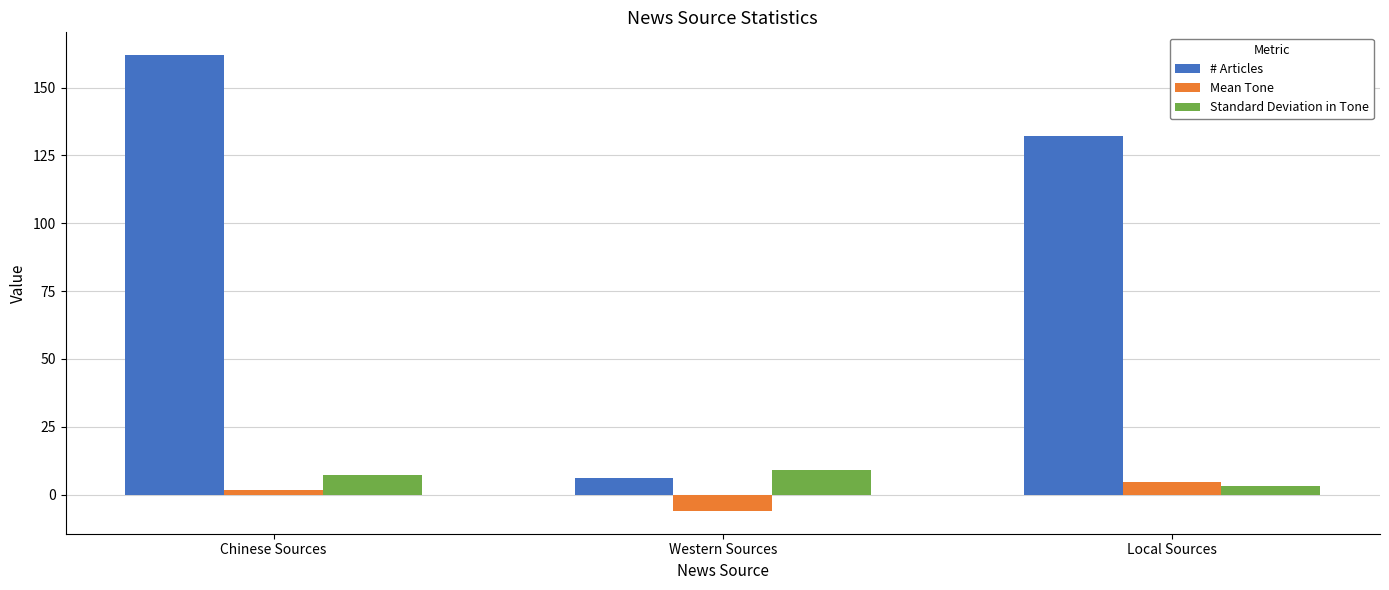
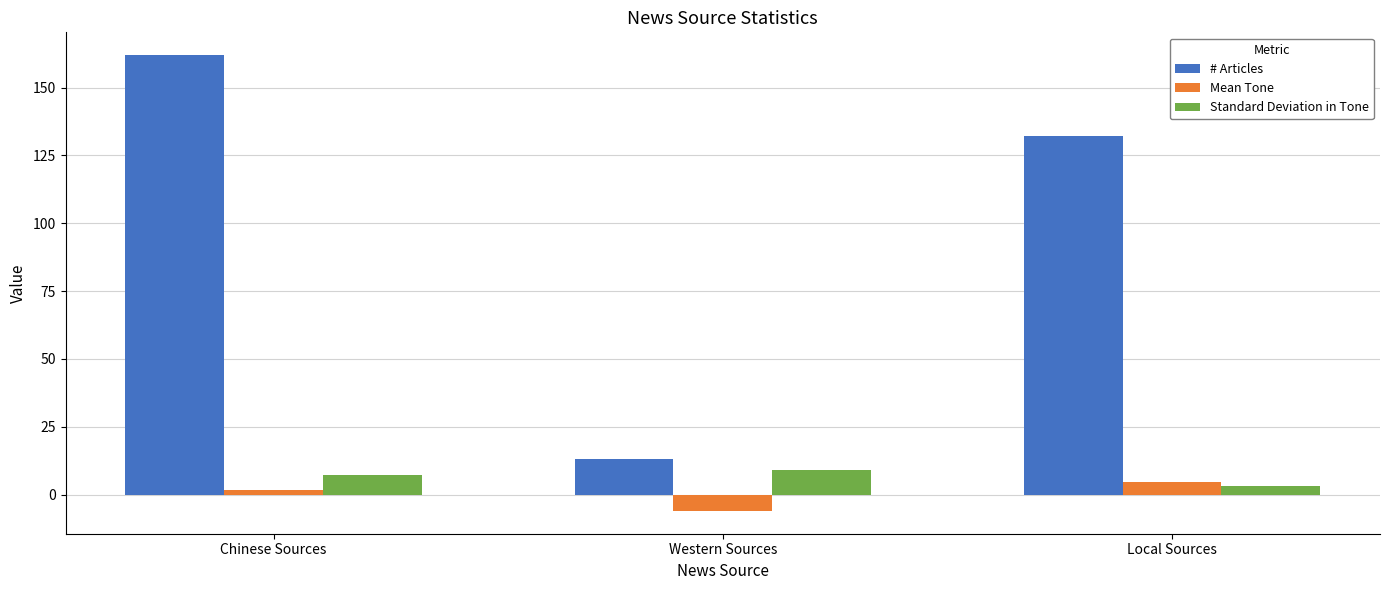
# Articles, Western Sources: 6 -> 13
